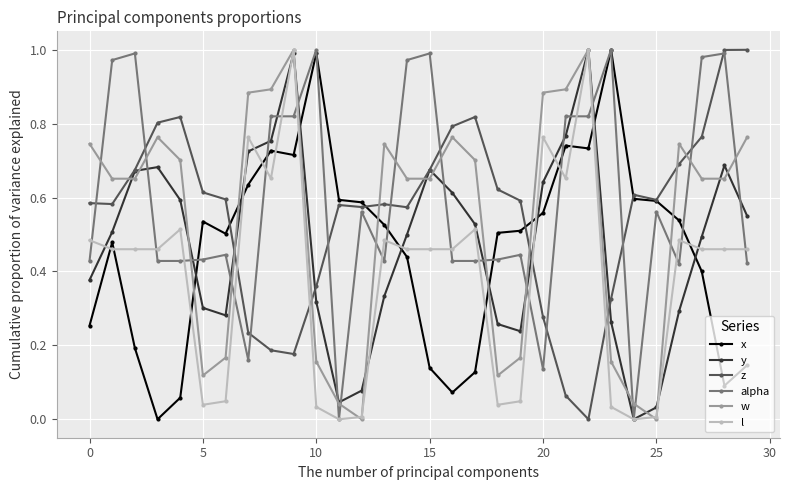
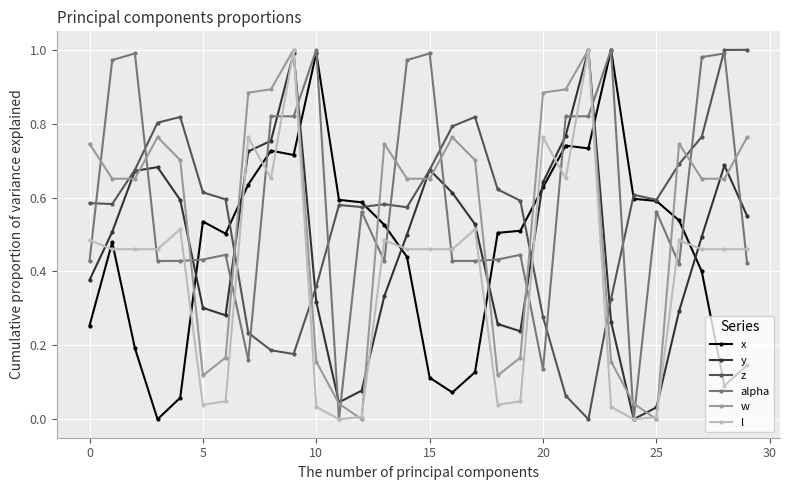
x, 15: 0.14 -> 0.11
x, 20: 0.56 -> 0.63
